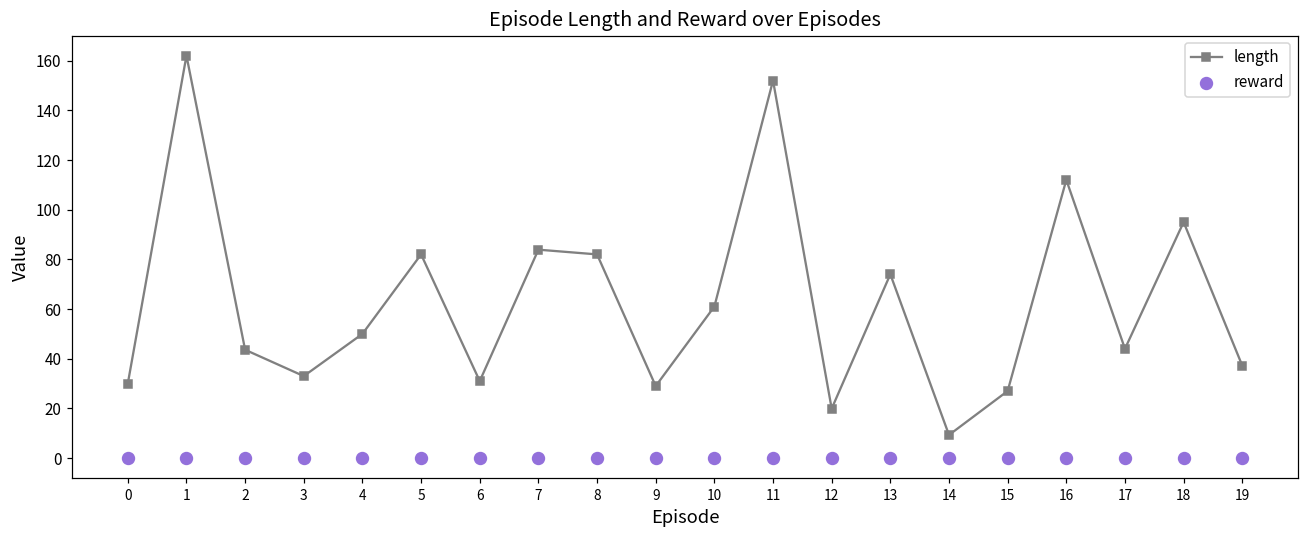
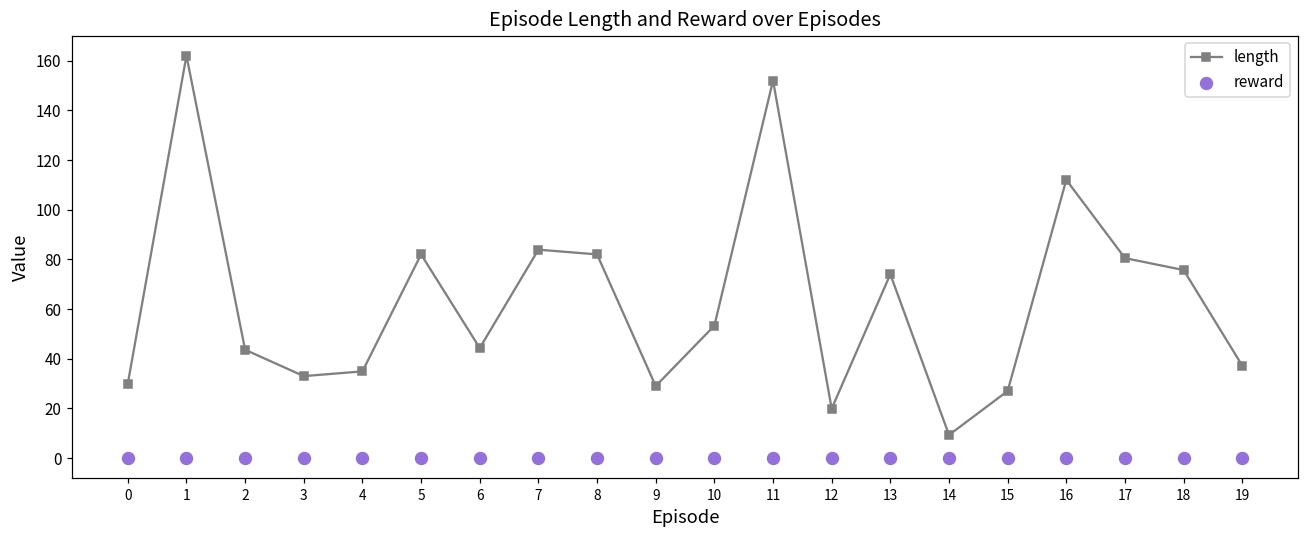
length, 4: 50 -> 35
length, 6: 31 -> 44
length, 10: 61 -> 53
length, 17: 44 -> 81
length, 18: 95 -> 76
